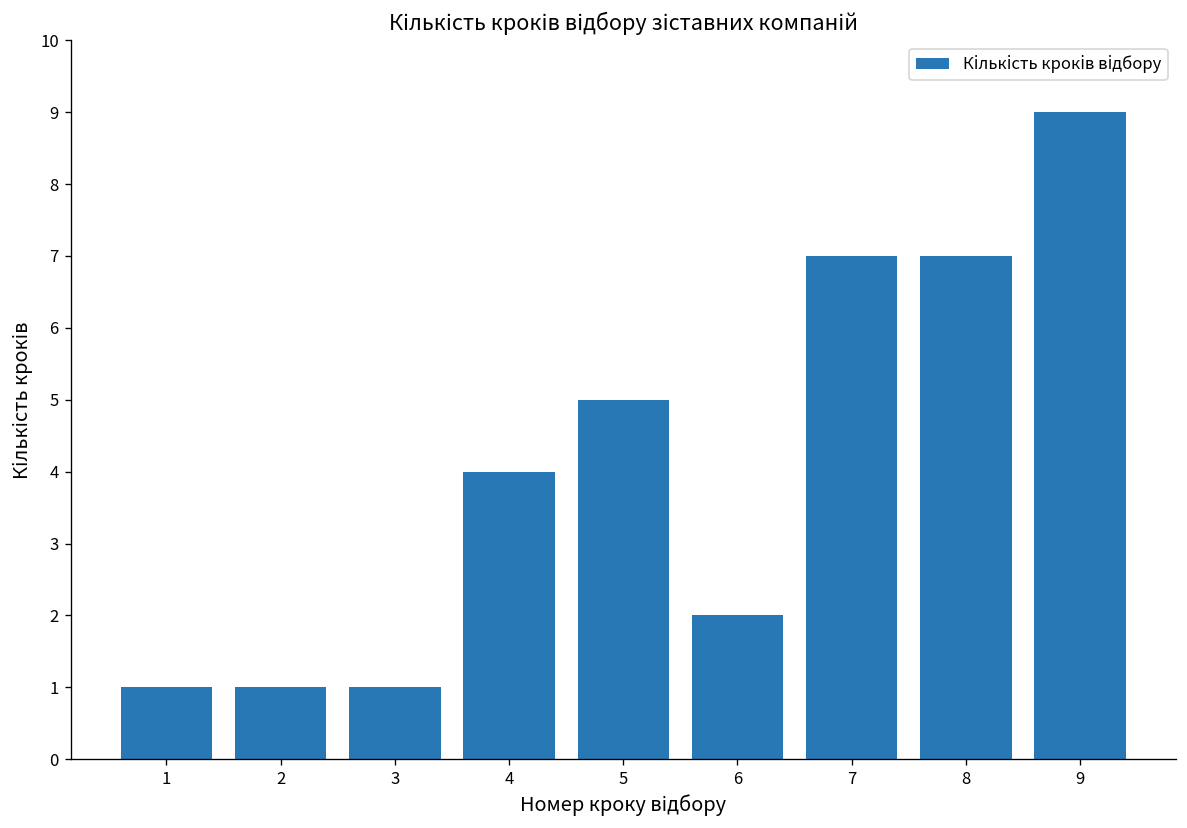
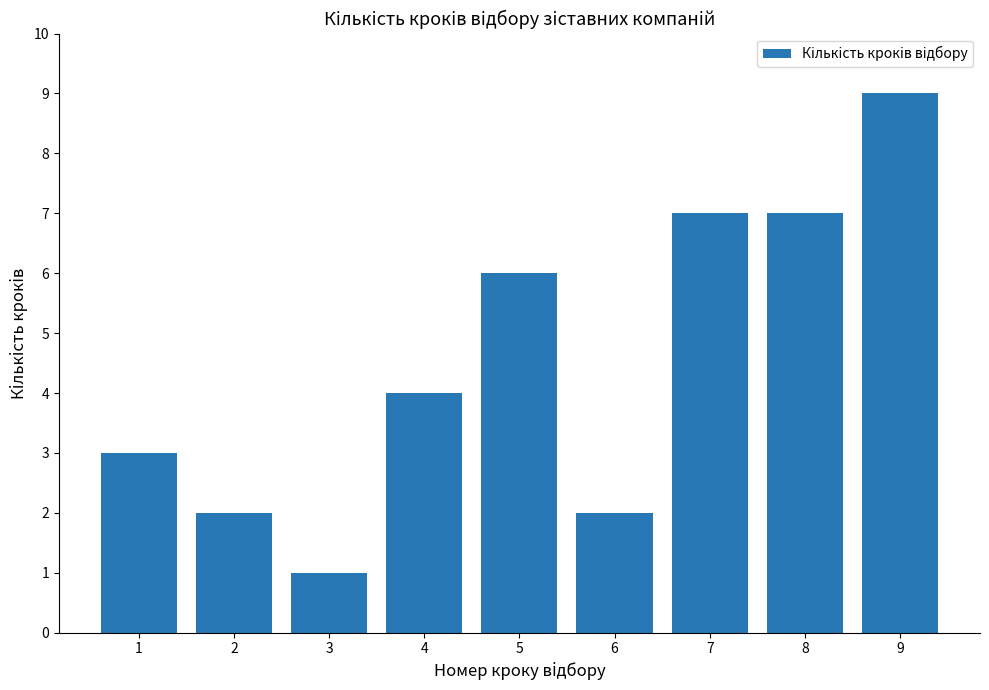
1: 1 -> 3
2: 1 -> 2
5: 5 -> 6
